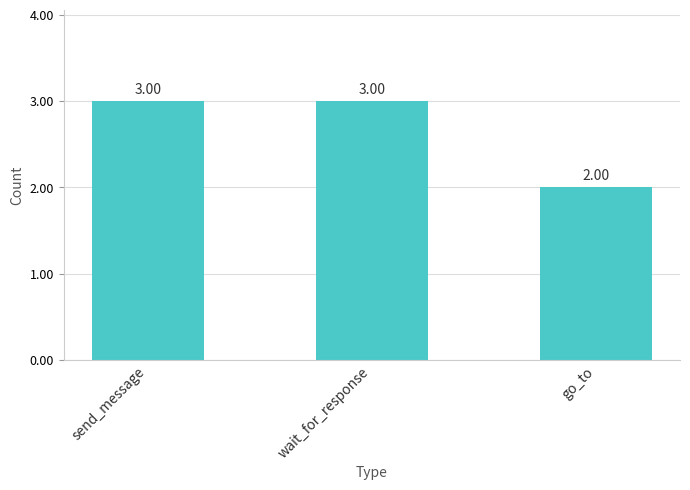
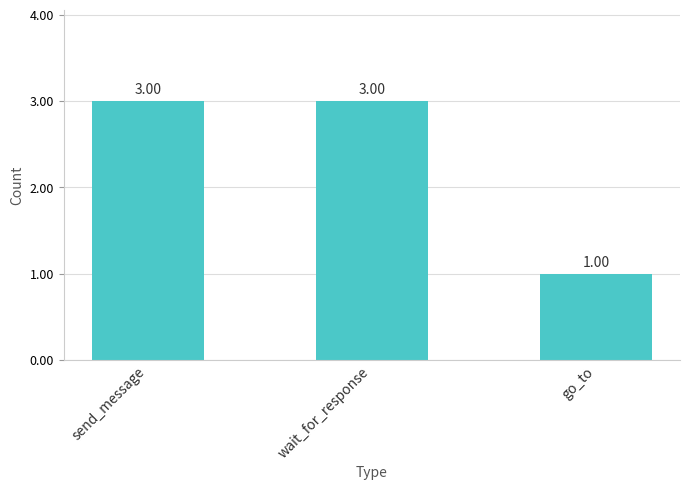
go_to: 2.00 -> 1.00
